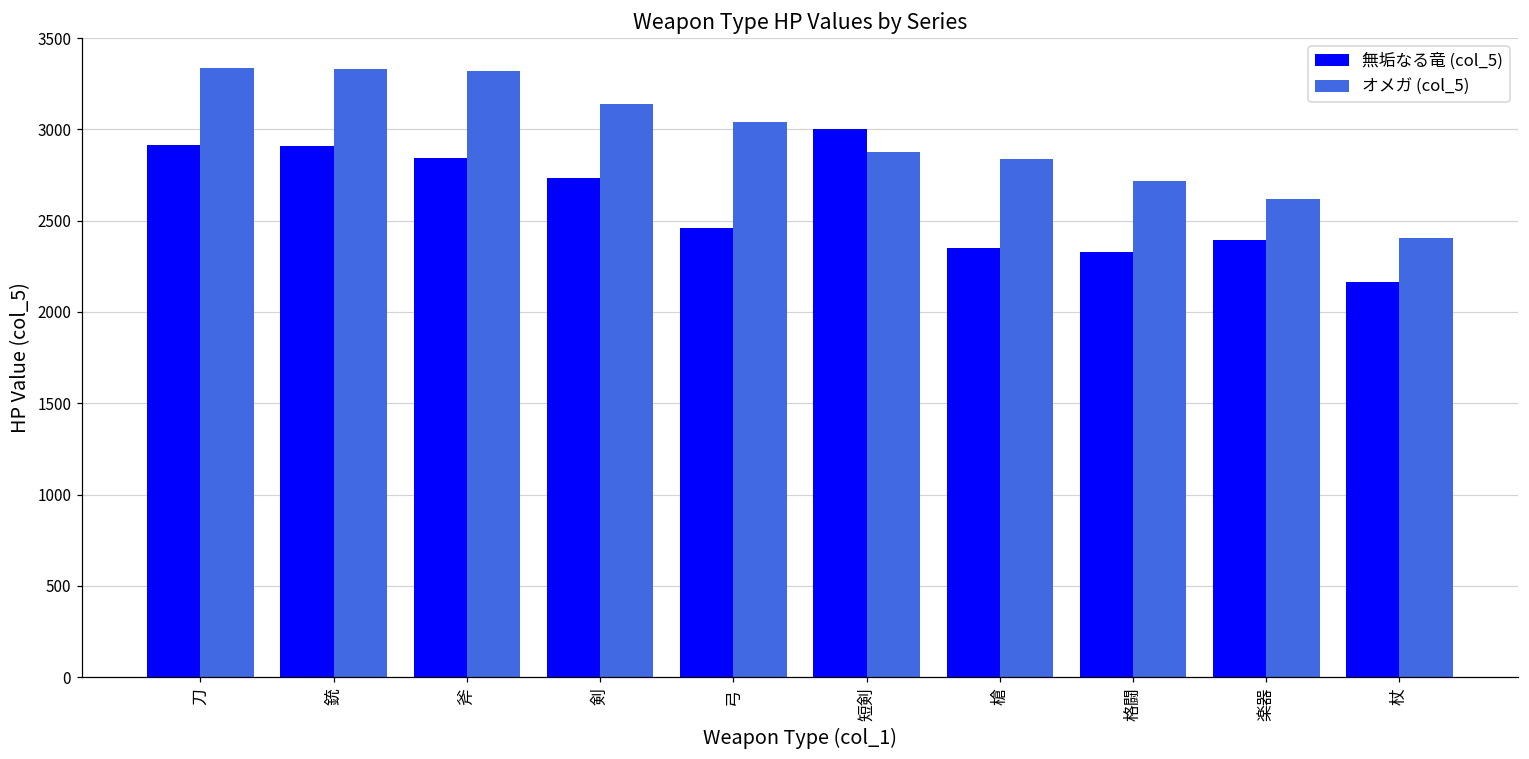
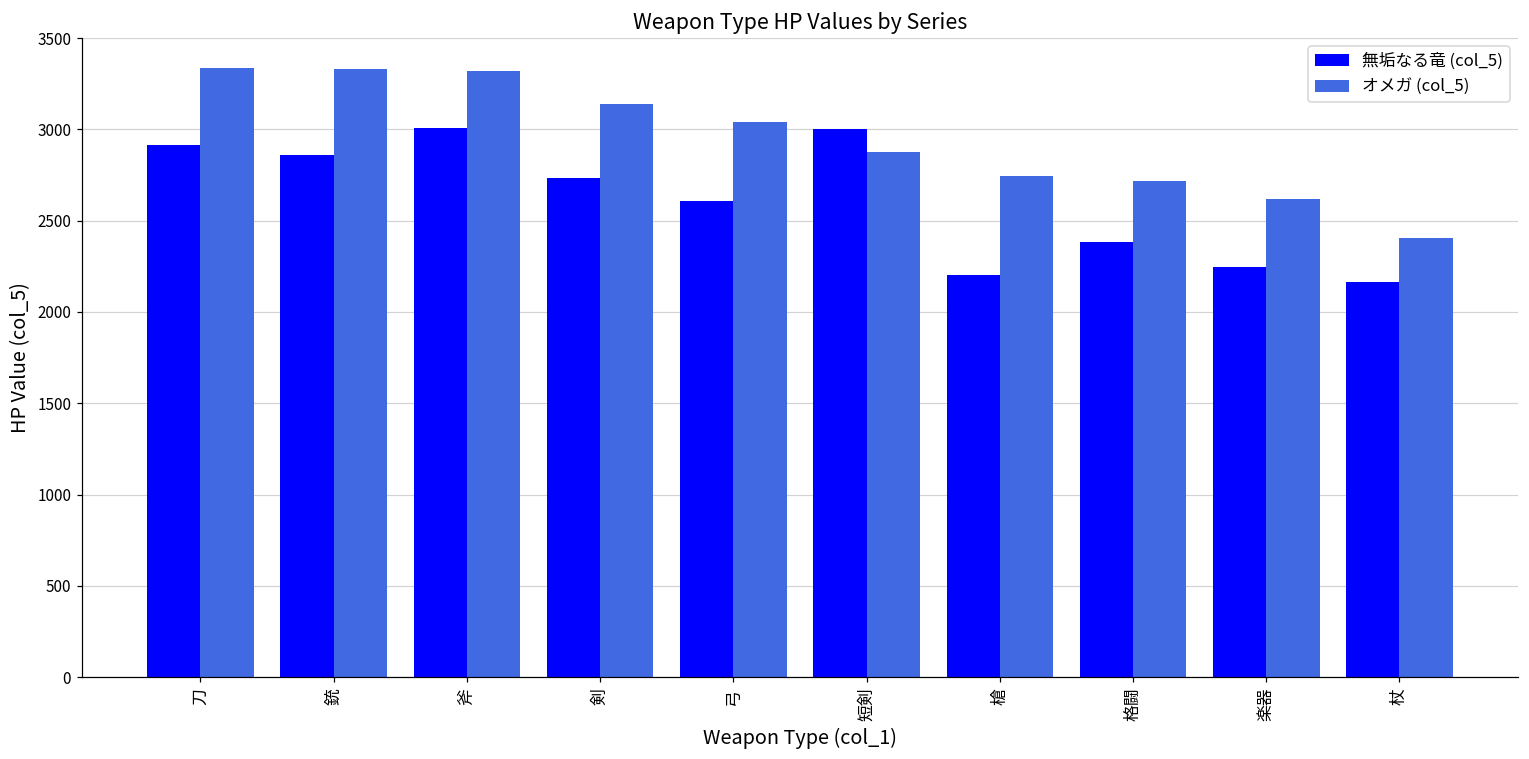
無垢なる竜 (col_5), 銃: 2910 -> 2860
無垢なる竜 (col_5), 斧: 2840 -> 3010
無垢なる竜 (col_5), 弓: 2460 -> 2610
無垢なる竜 (col_5), 槍: 2350 -> 2200
オメガ (col_5), 槍: 2840 -> 2750
無垢なる竜 (col_5), 格闘: 2330 -> 2380
無垢なる竜 (col_5), 楽器: 2400 -> 2250
